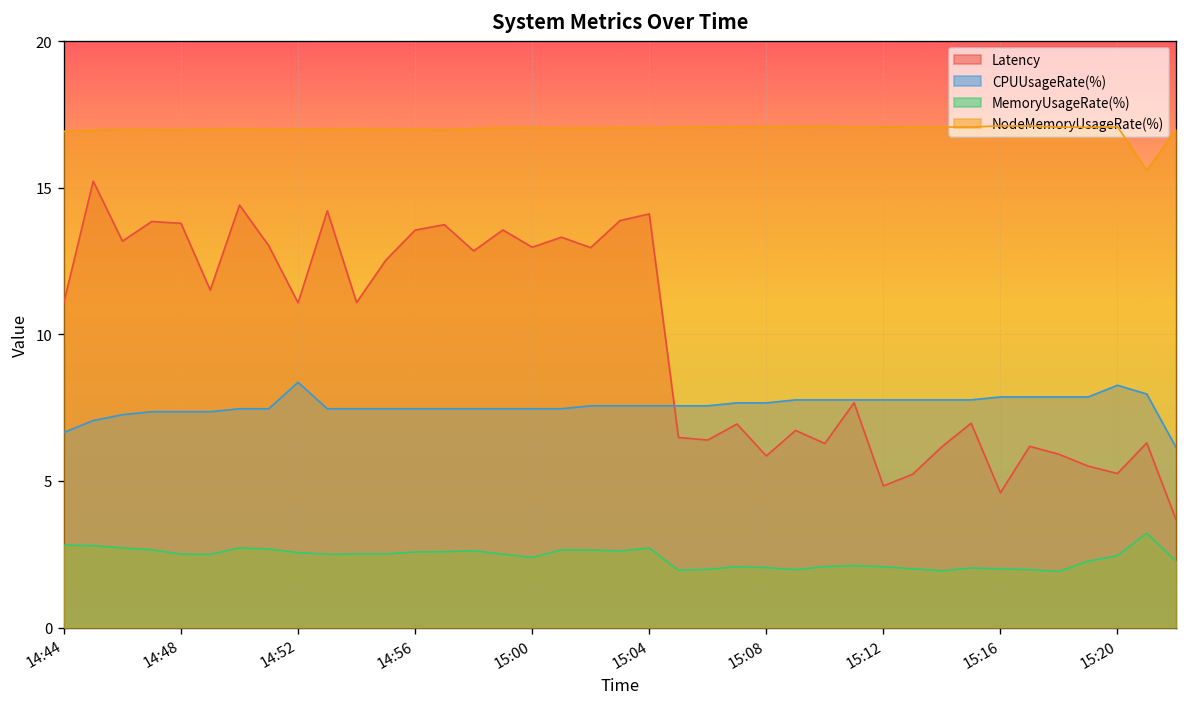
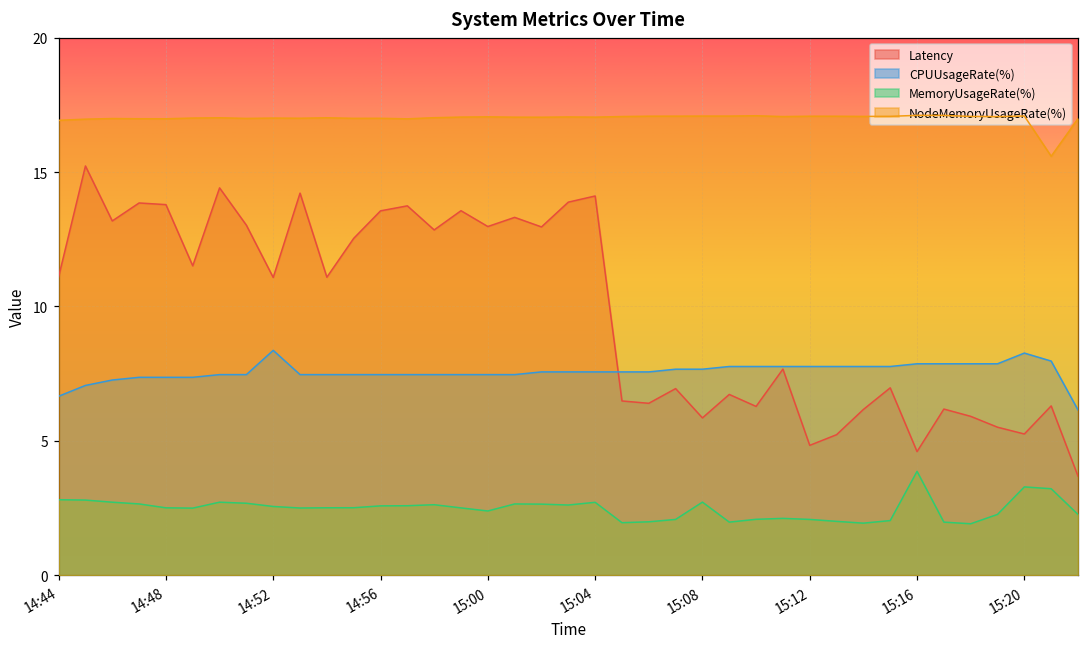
MemoryUsageRate(%), 15:08: 2.0 -> 2.7
MemoryUsageRate(%), 15:16: 2.0 -> 3.9
MemoryUsageRate(%), 15:20: 2.5 -> 3.3
